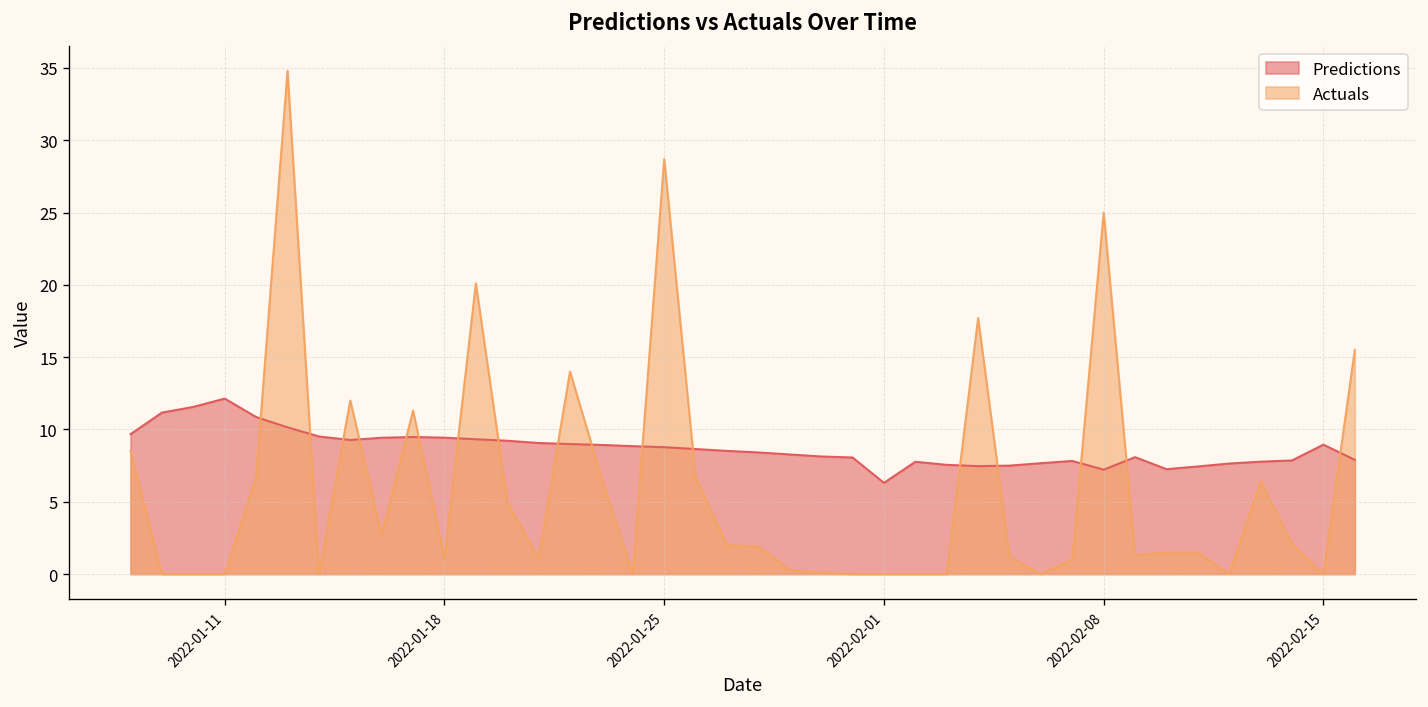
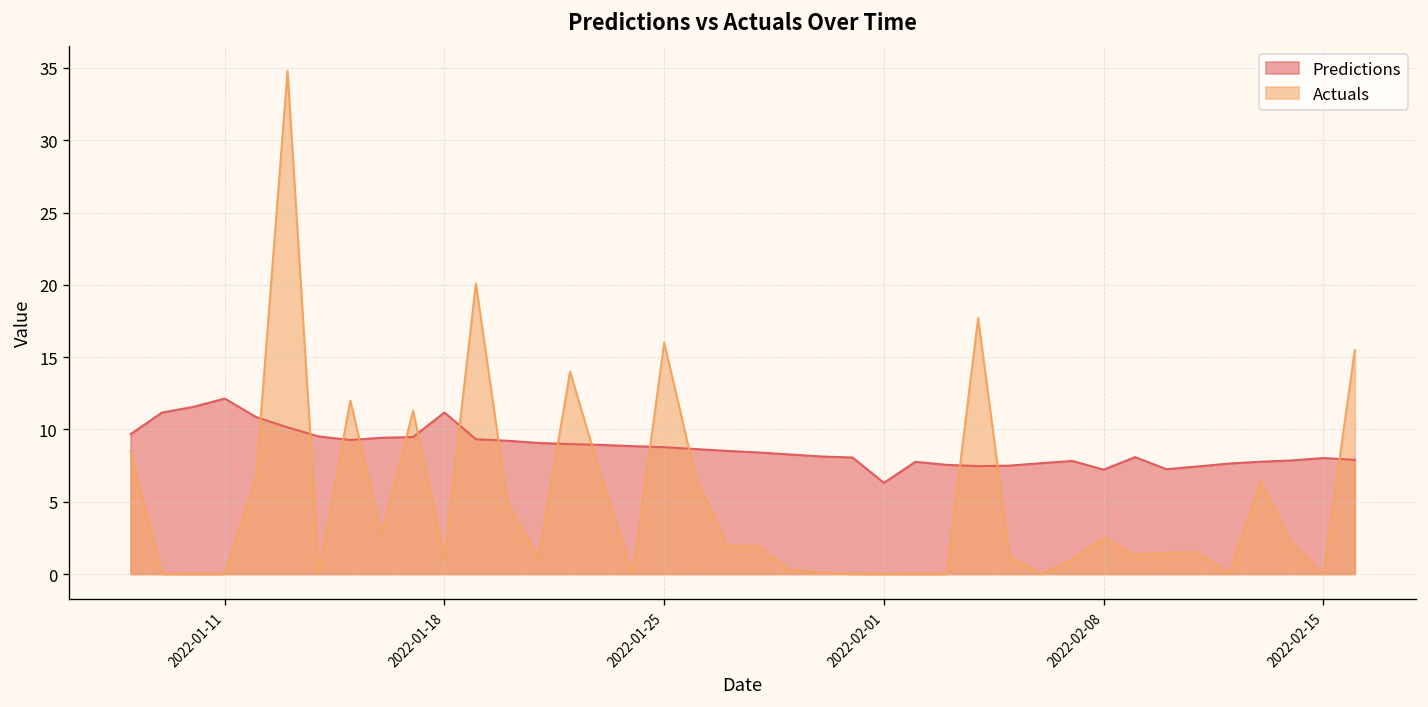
Predictions, 2022-01-18: 9.4 -> 11.2
Actuals, 2022-01-25: 28.7 -> 16.0
Actuals, 2022-02-08: 25.0 -> 2.5
Predictions, 2022-02-15: 8.9 -> 8.0
